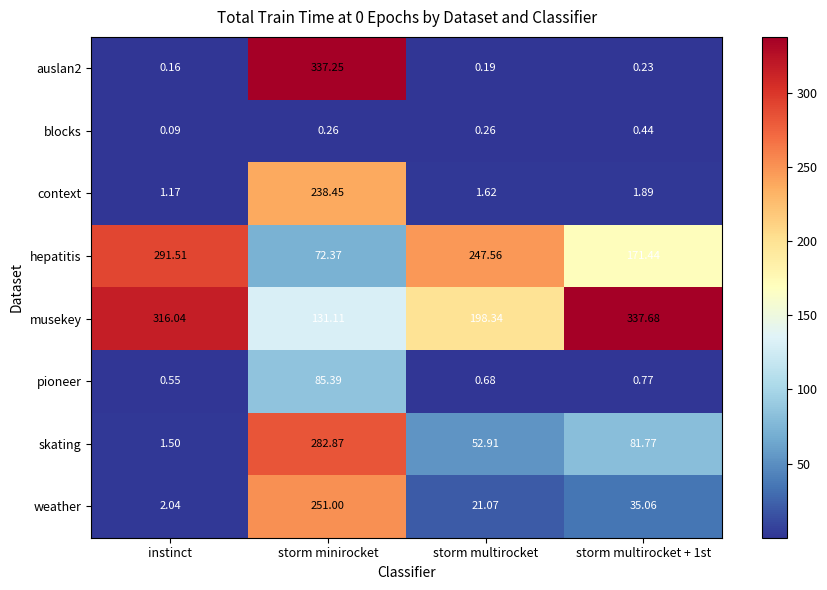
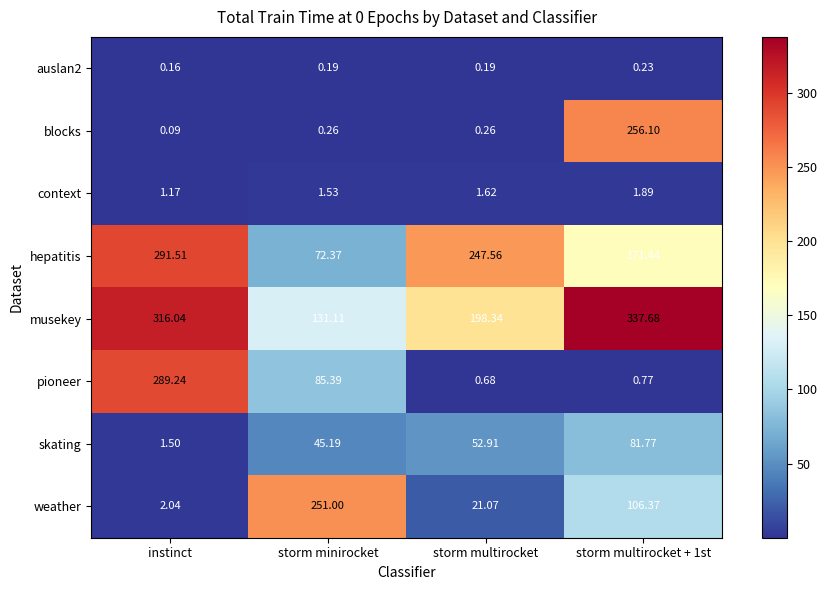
auslan2, storm minirocket: 337.25 -> 0.19
blocks, storm multirocket + 1st: 0.44 -> 256.10
context, storm minirocket: 238.45 -> 1.53
pioneer, instinct: 0.55 -> 289.24
skating, storm minirocket: 282.87 -> 45.19
weather, storm multirocket + 1st: 35.06 -> 106.37
